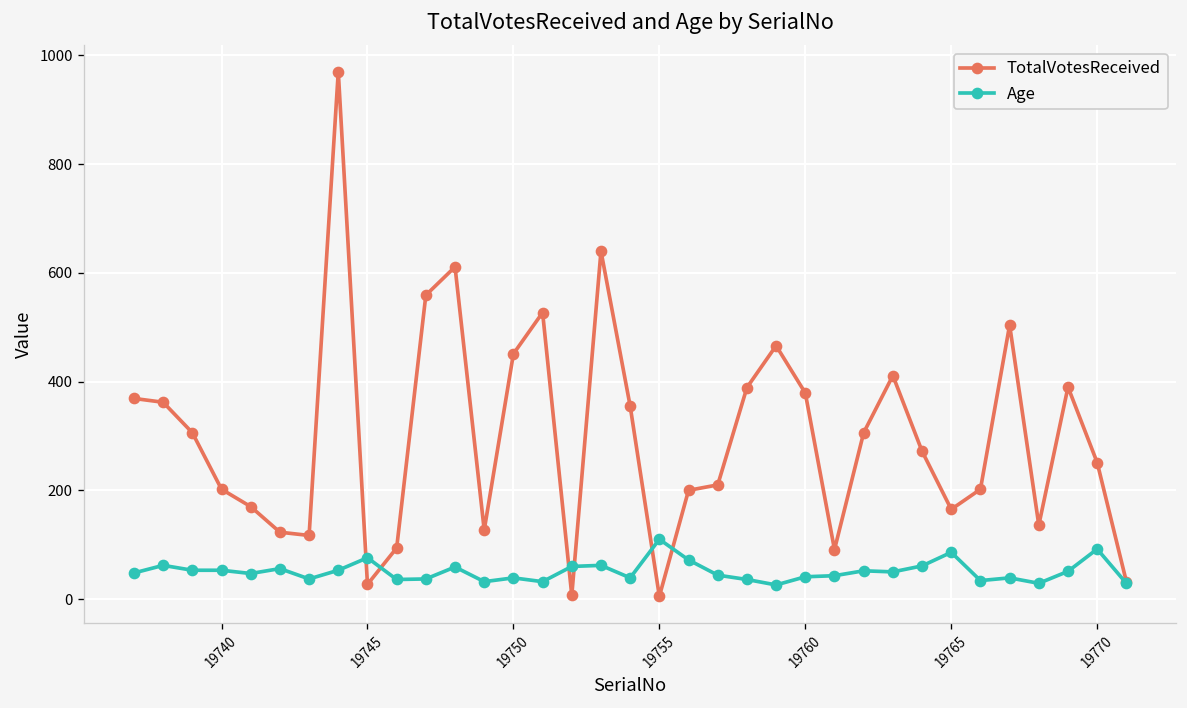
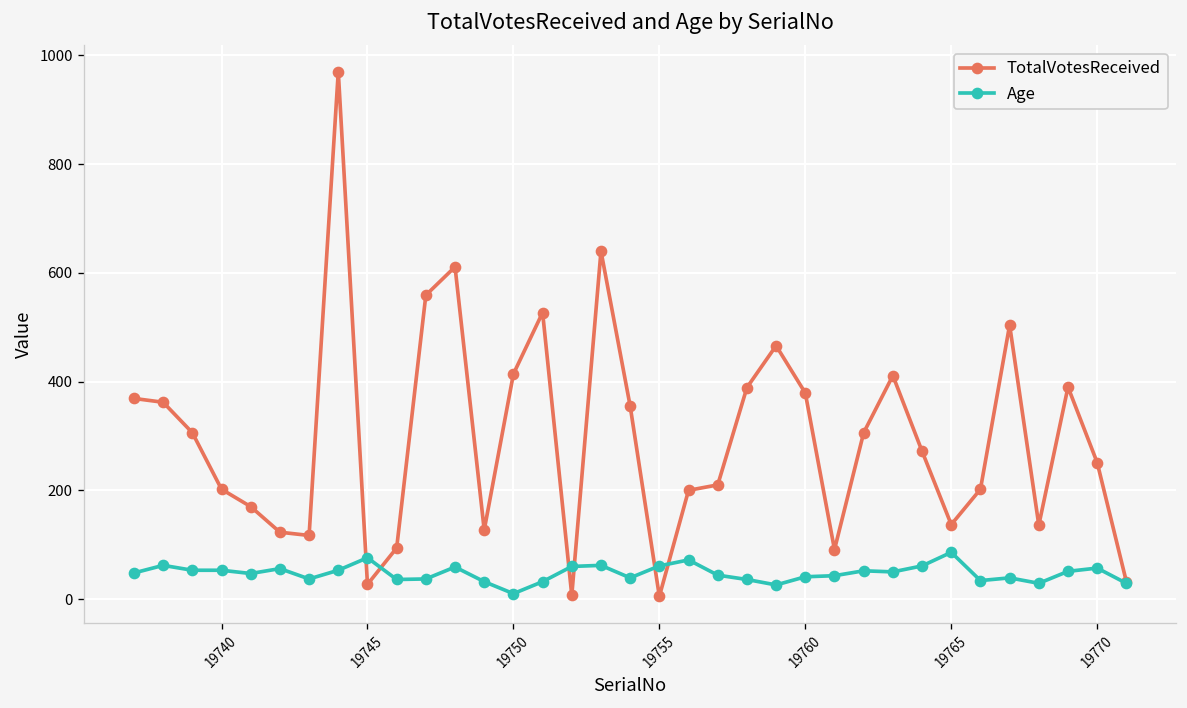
TotalVotesReceived, 19750: 450 -> 410
Age, 19750: 40 -> 10
Age, 19755: 110 -> 60
TotalVotesReceived, 19765: 170 -> 140
Age, 19770: 90 -> 60
